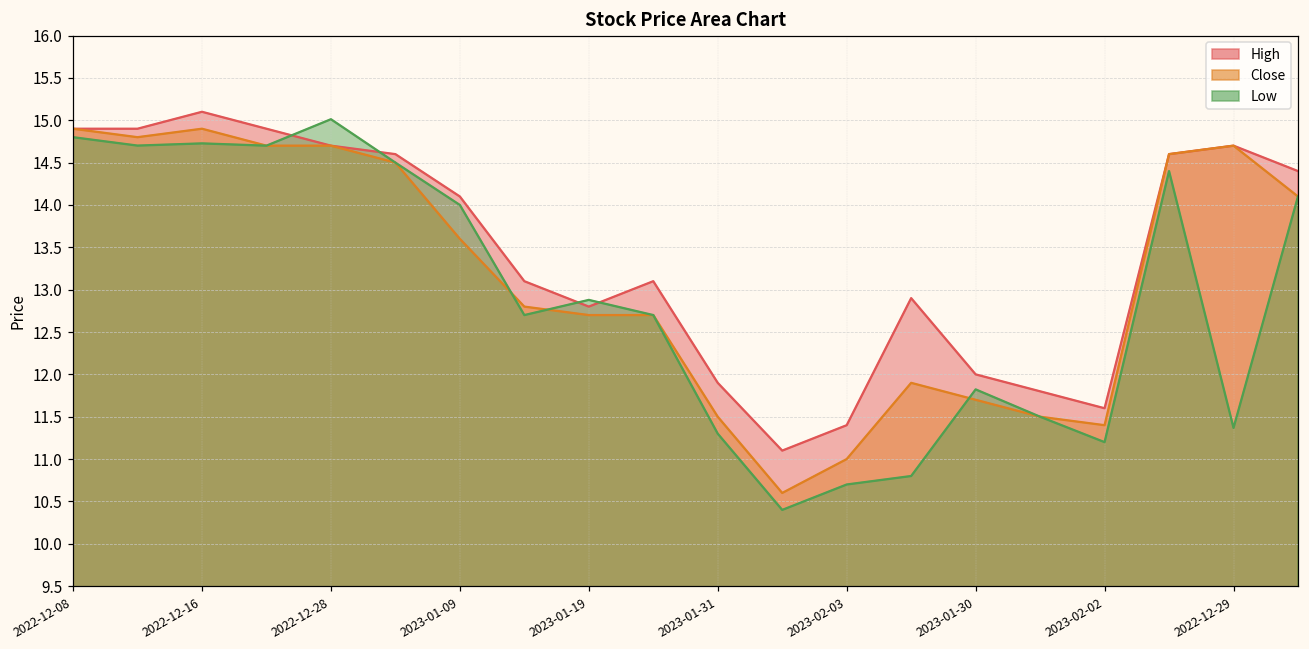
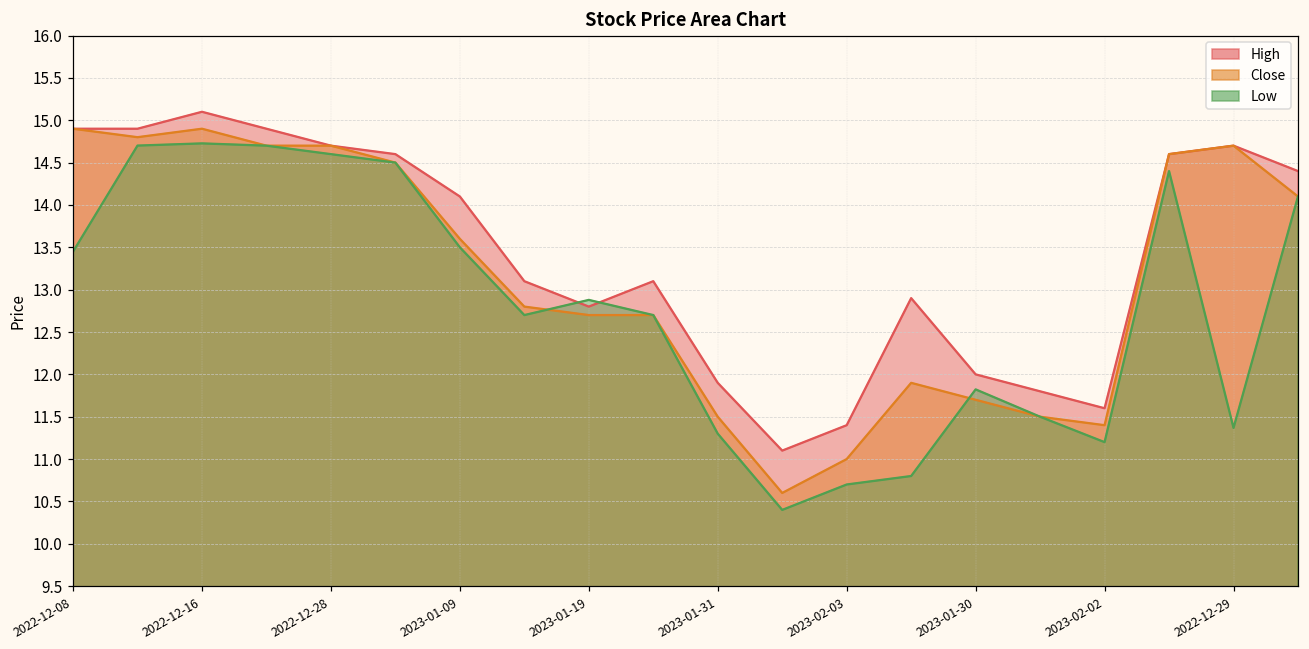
Low, 2022-12-08: 14.8 -> 13.4
Low, 2022-12-28: 15.0 -> 14.6
Low, 2023-01-09: 14.0 -> 13.5
